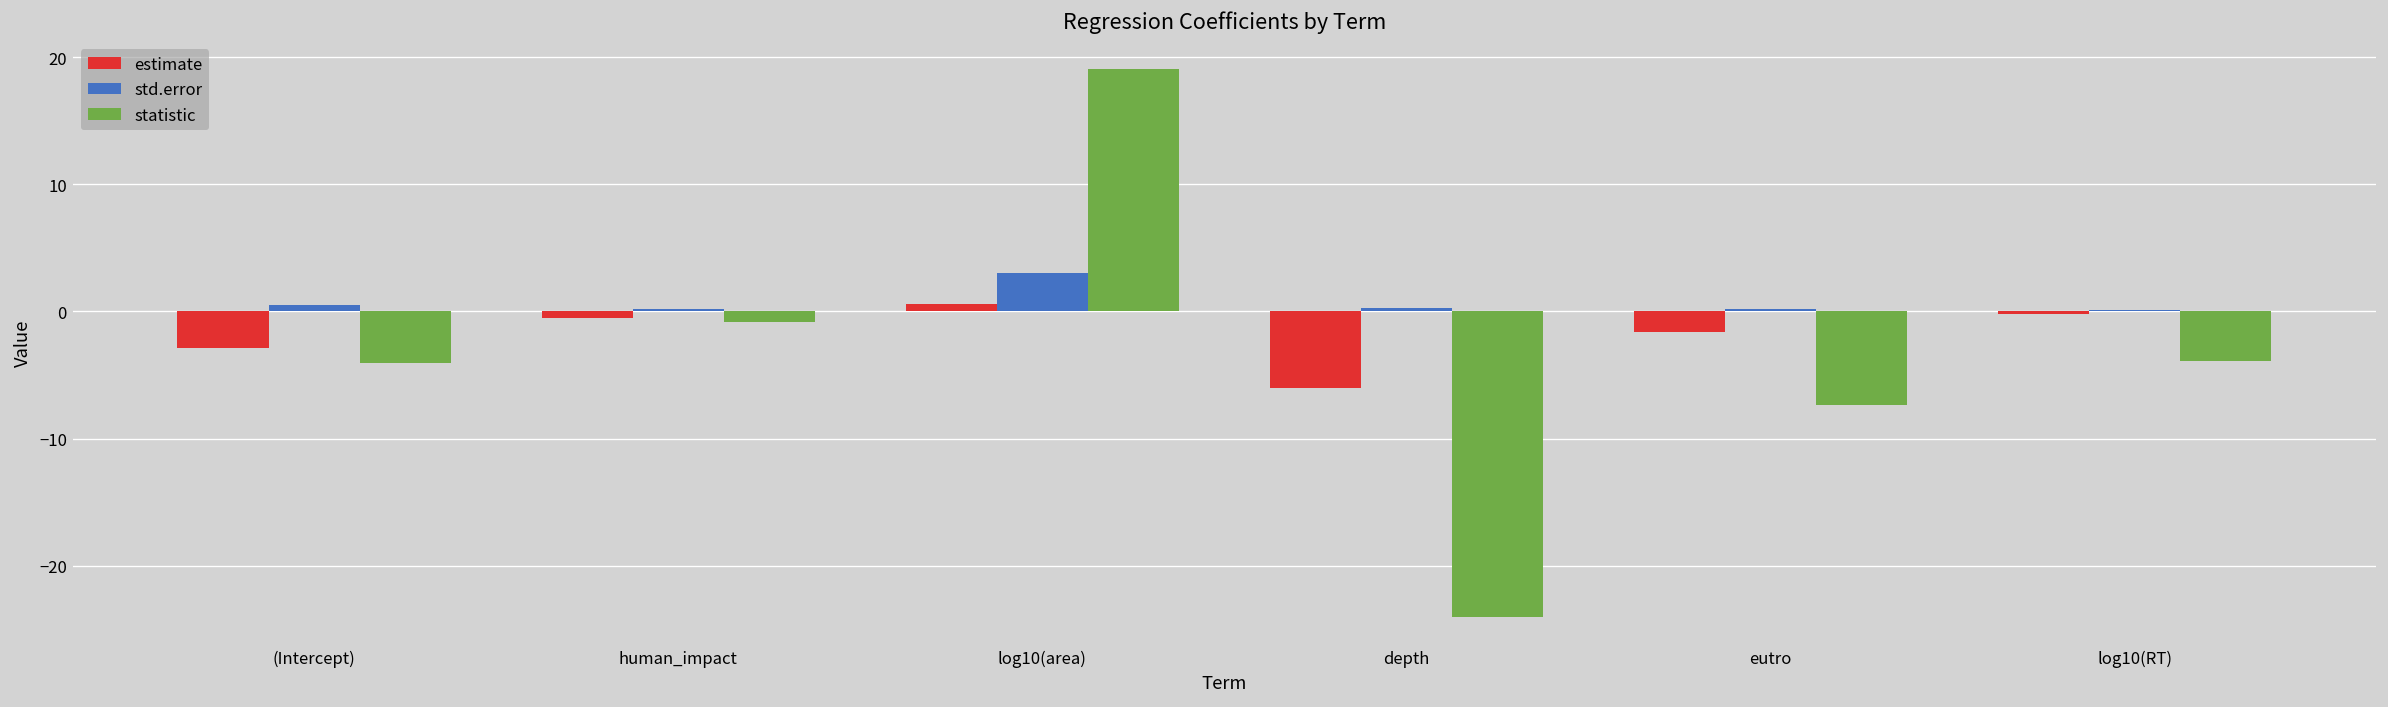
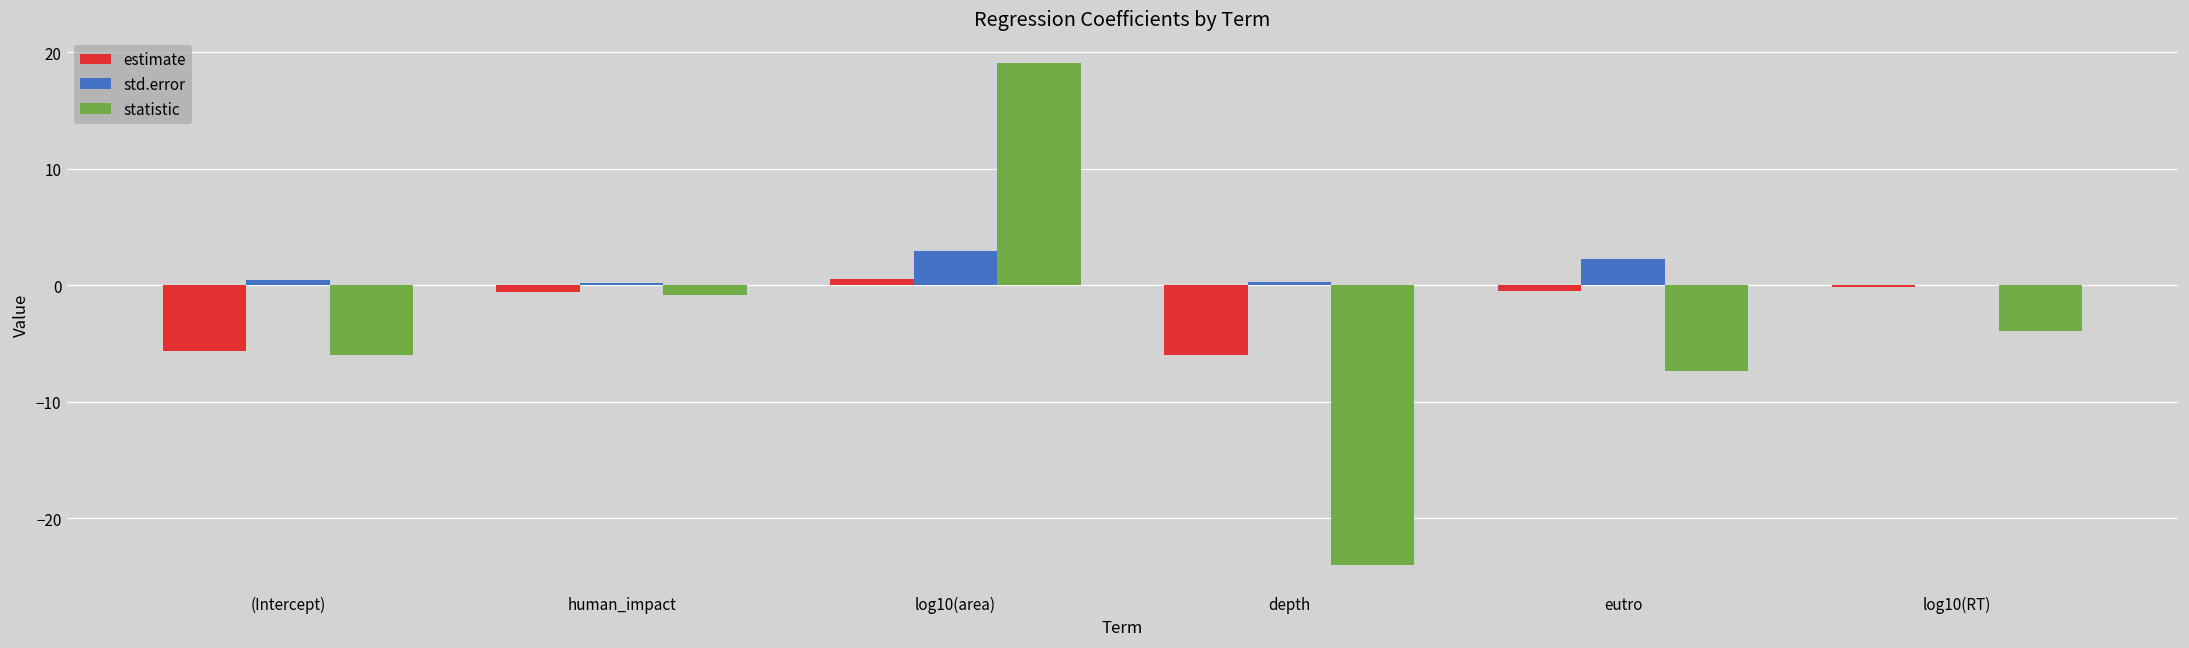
estimate, (Intercept): -2.9 -> -5.6
statistic, (Intercept): -4.0 -> -6.0
estimate, eutro: -1.6 -> -0.5
std.error, eutro: 0.2 -> 2.3
